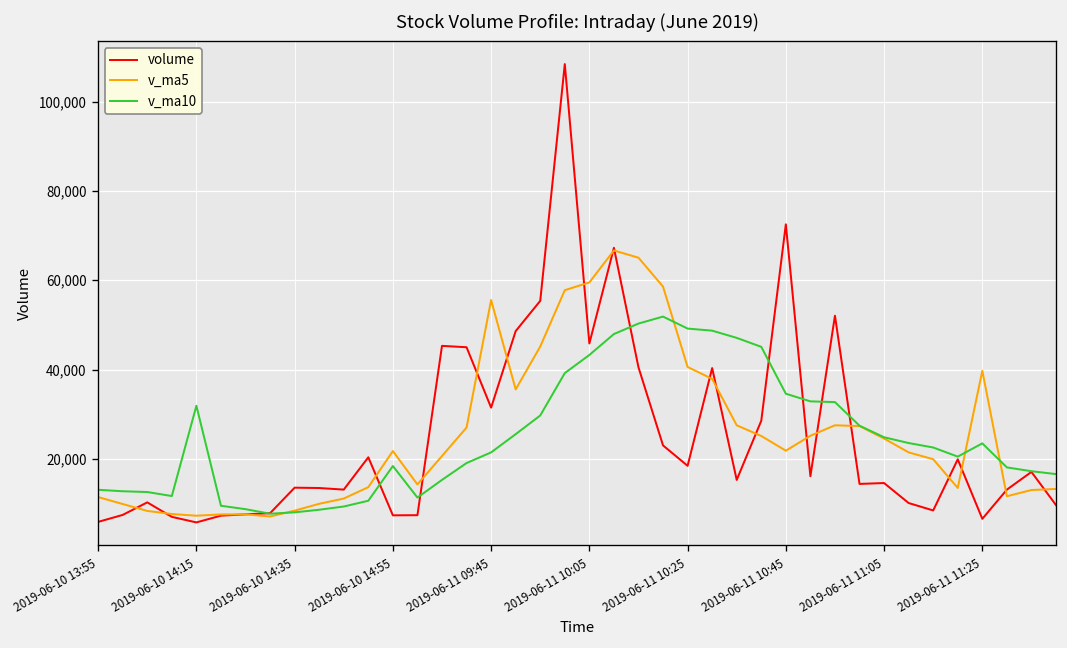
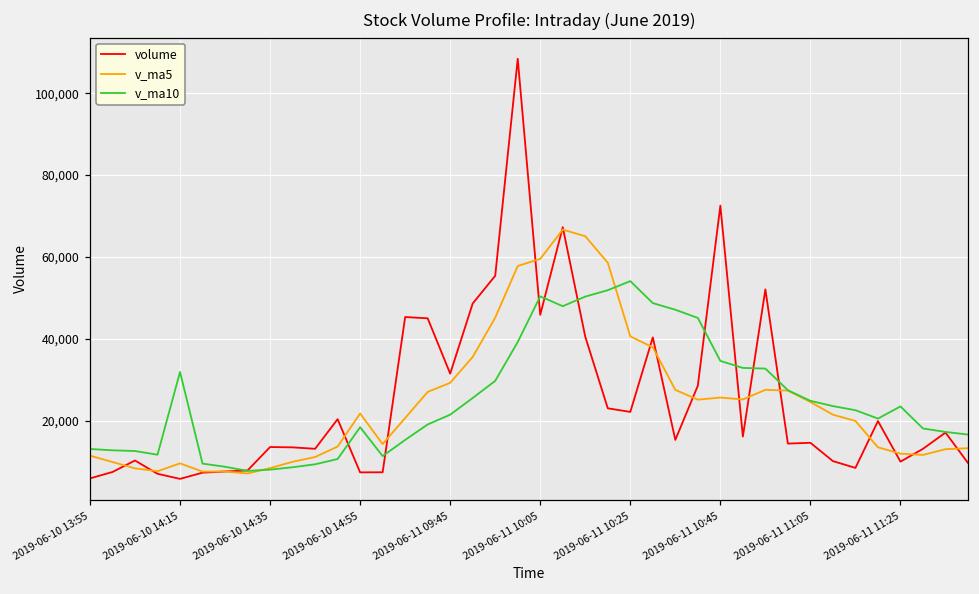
v_ma5, 2019-06-10 14:15: 7,000 -> 10,000
v_ma5, 2019-06-11 09:45: 56,000 -> 29,000
v_ma10, 2019-06-11 10:05: 43,000 -> 50,000
volume, 2019-06-11 10:25: 18,000 -> 22,000
v_ma10, 2019-06-11 10:25: 49,000 -> 54,000
v_ma5, 2019-06-11 10:45: 22,000 -> 26,000
volume, 2019-06-11 11:25: 7,000 -> 10,000
v_ma5, 2019-06-11 11:25: 40,000 -> 12,000
